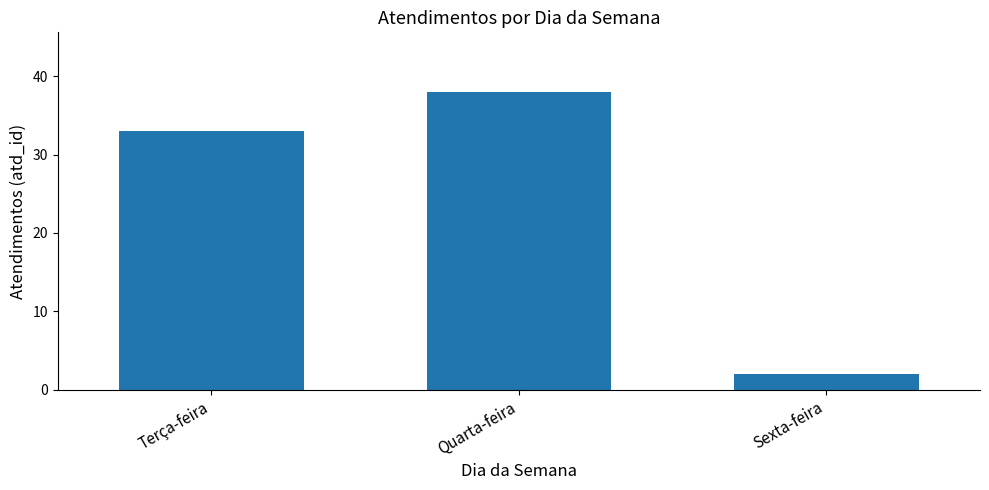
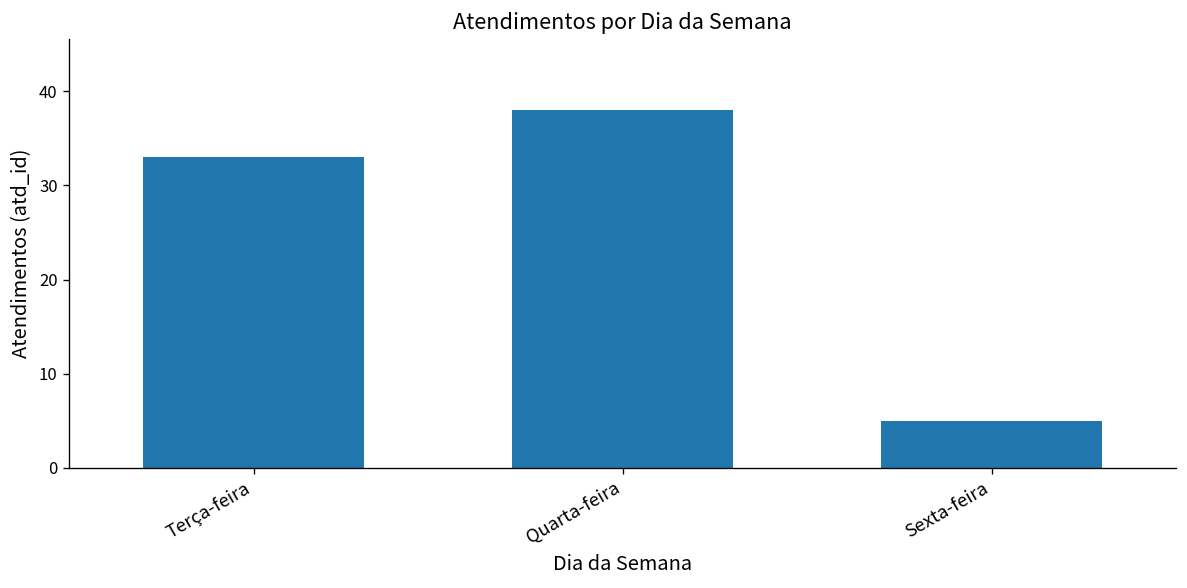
Sexta-feira: 2 -> 5
